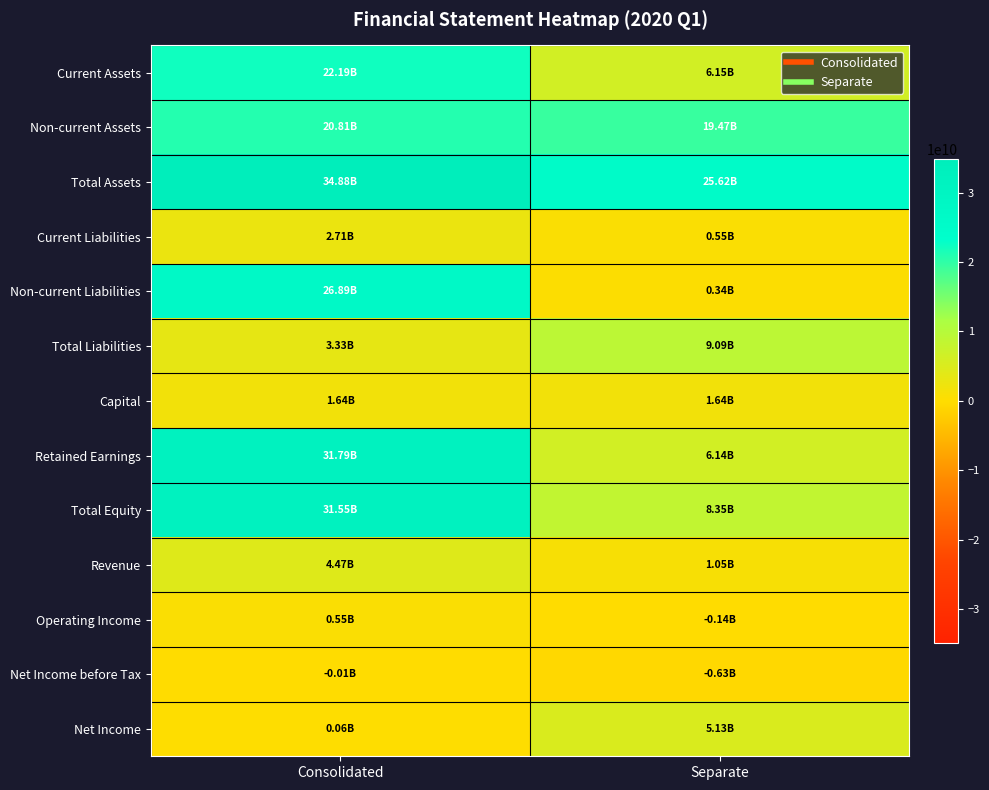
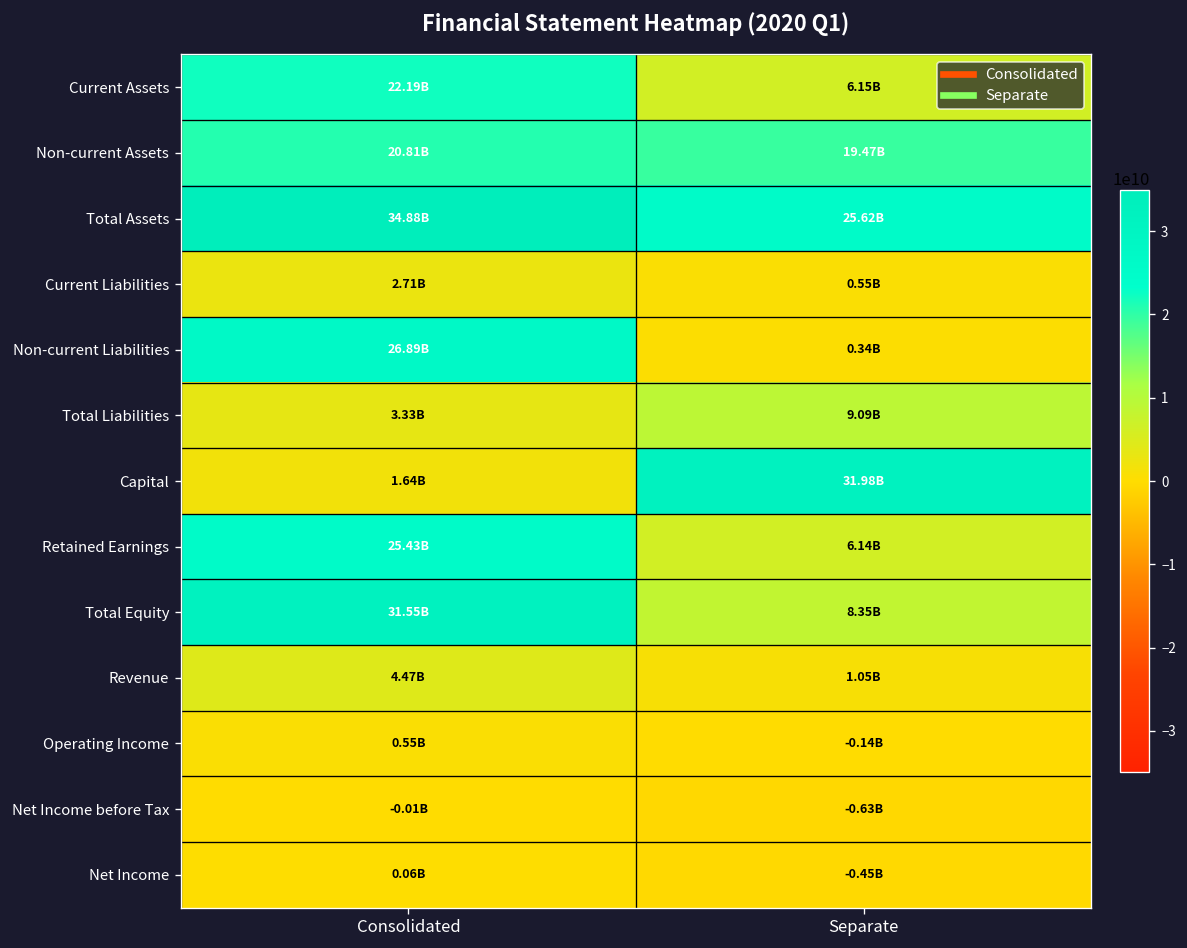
Capital, Separate: 1.64B -> 31.98B
Retained Earnings, Consolidated: 31.79B -> 25.43B
Net Income, Separate: 5.13B -> -0.45B
